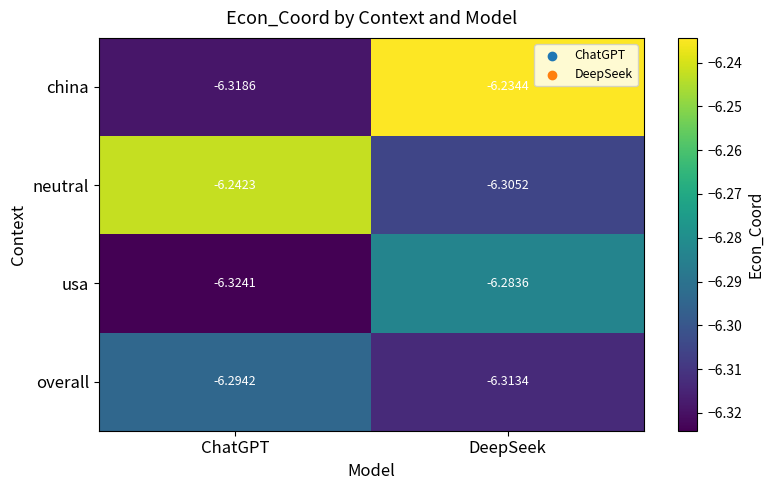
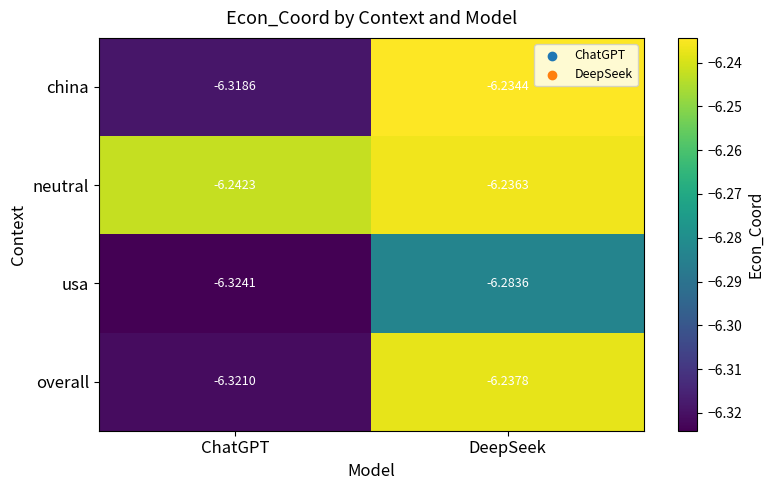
neutral, DeepSeek: -6.3052 -> -6.2363
overall, ChatGPT: -6.2942 -> -6.3210
overall, DeepSeek: -6.3134 -> -6.2378
